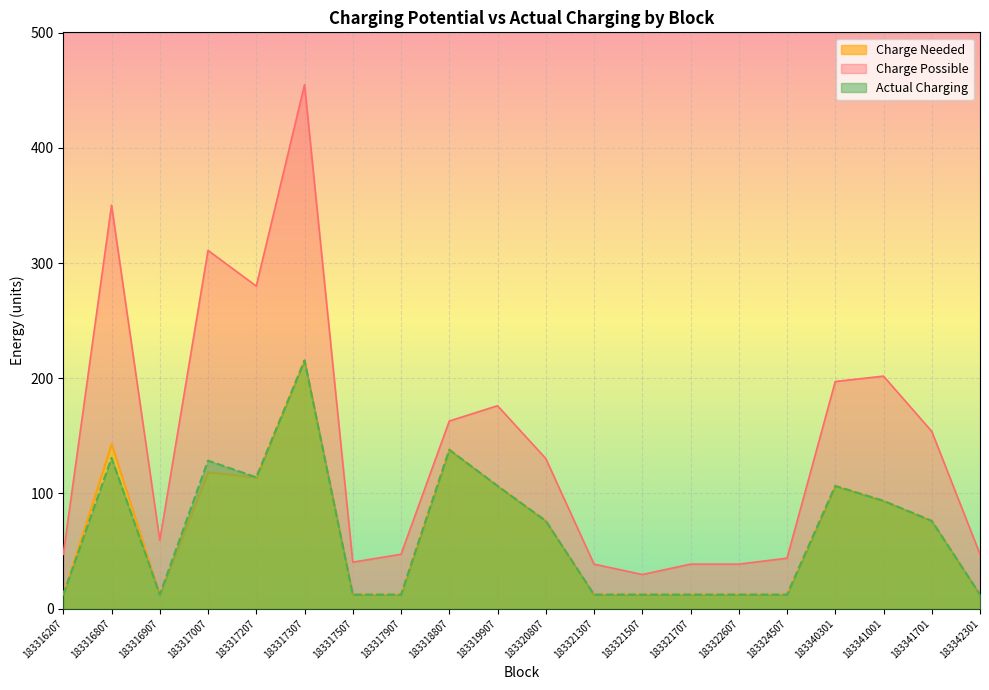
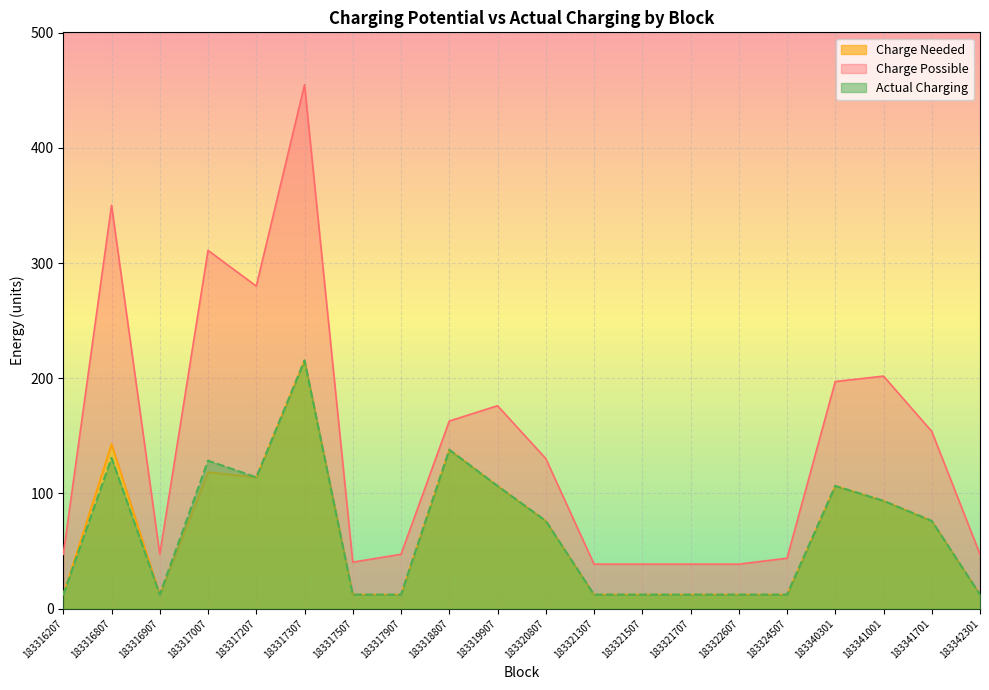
Charge Possible, 183316907: 59 -> 47
Charge Possible, 183321507: 30 -> 39
